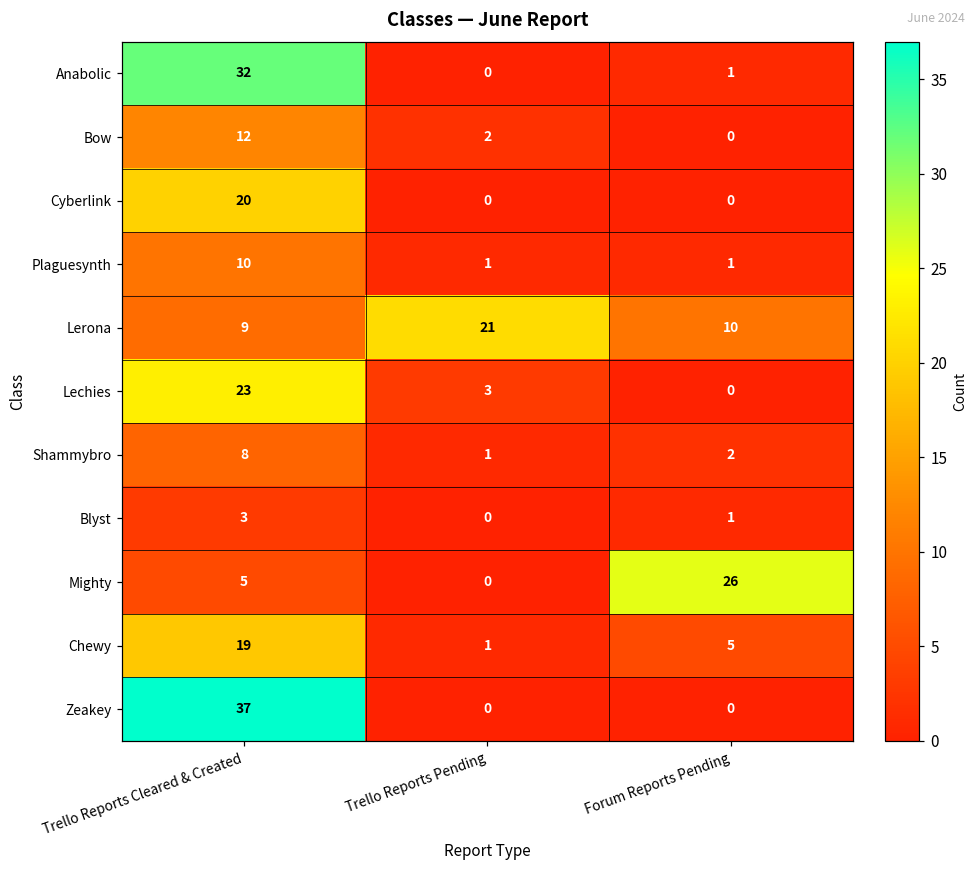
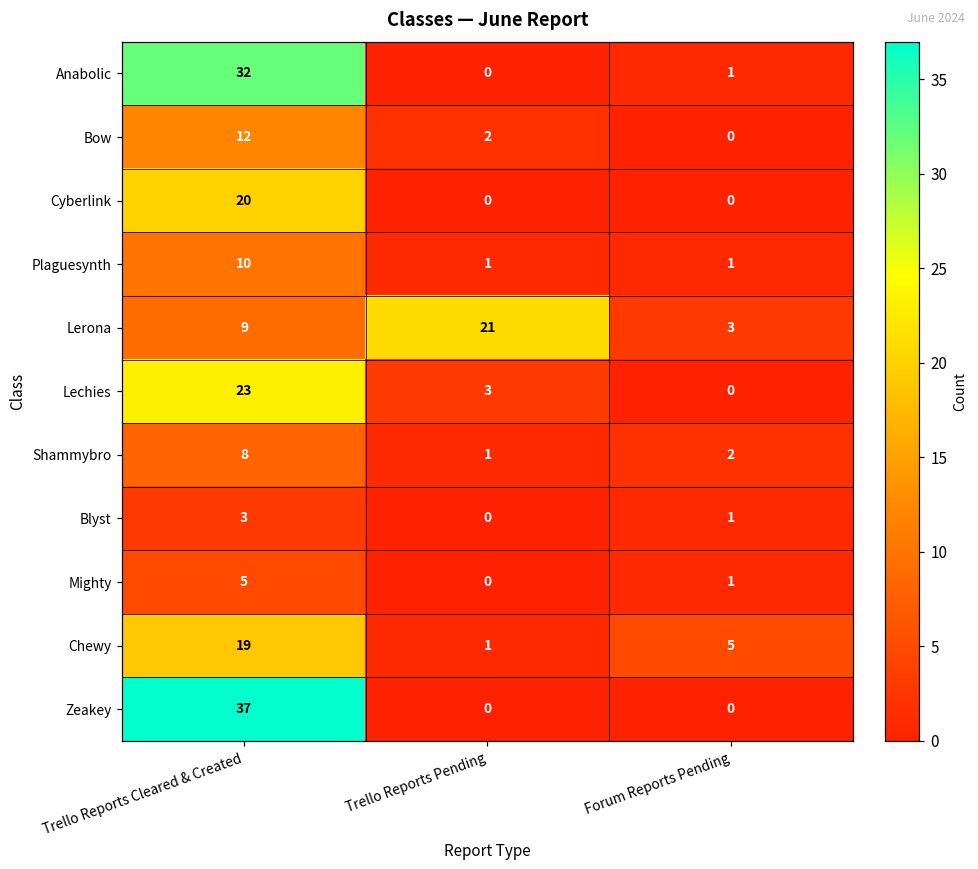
Lerona, Forum Reports Pending: 10 -> 3
Mighty, Forum Reports Pending: 26 -> 1
